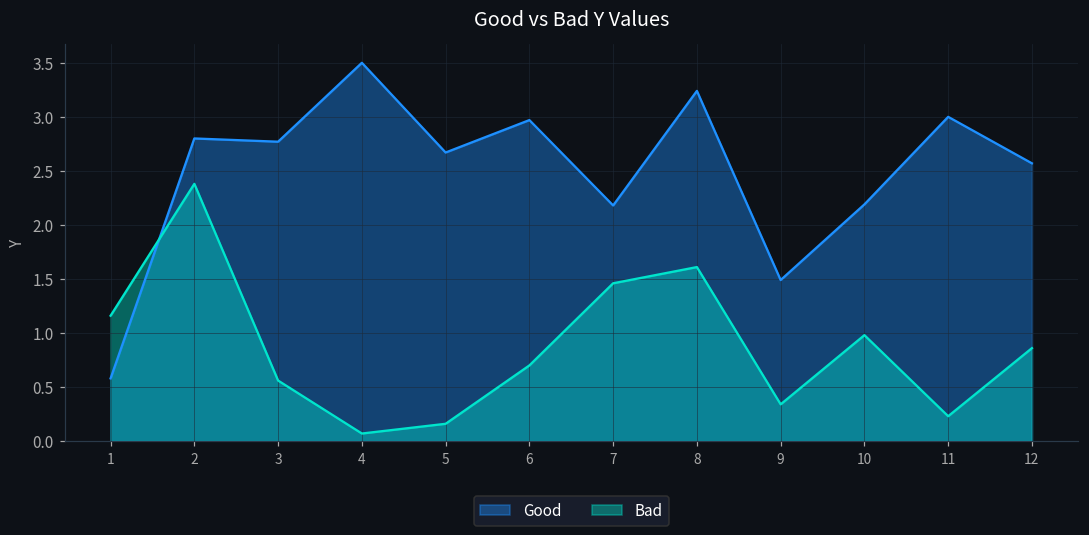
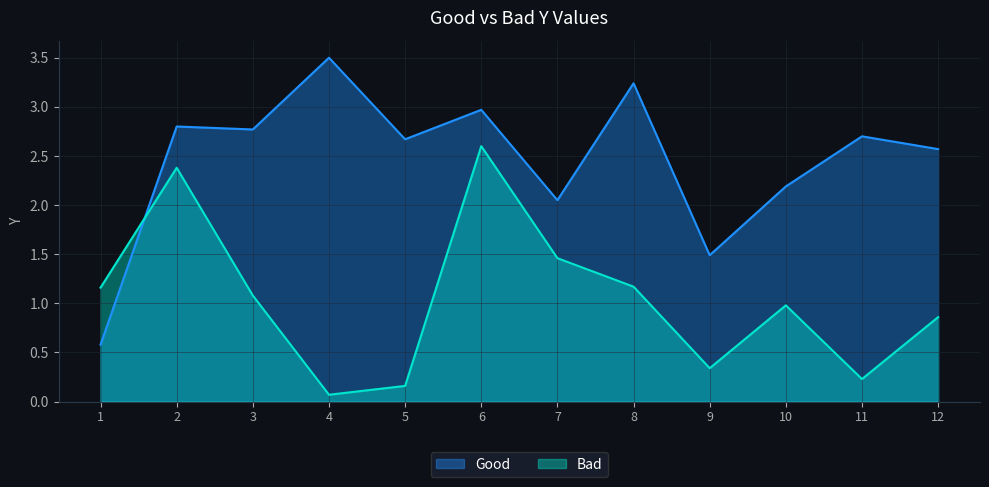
Bad, 3: 0.6 -> 1.1
Bad, 6: 0.7 -> 2.6
Good, 7: 2.2 -> 2.1
Bad, 8: 1.6 -> 1.2
Good, 11: 3.0 -> 2.7
